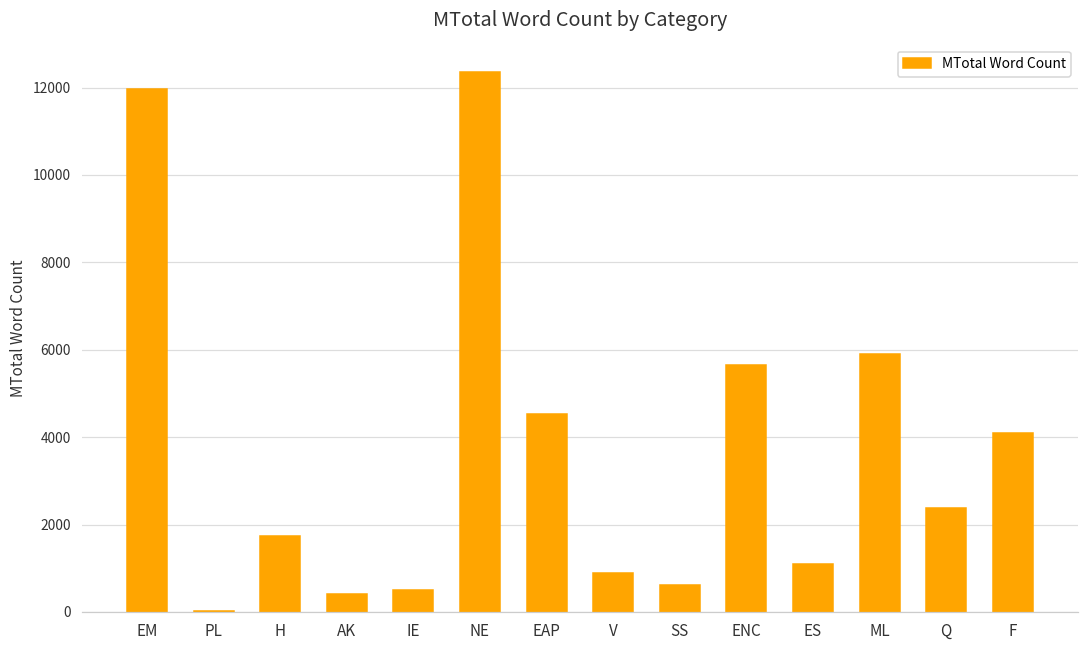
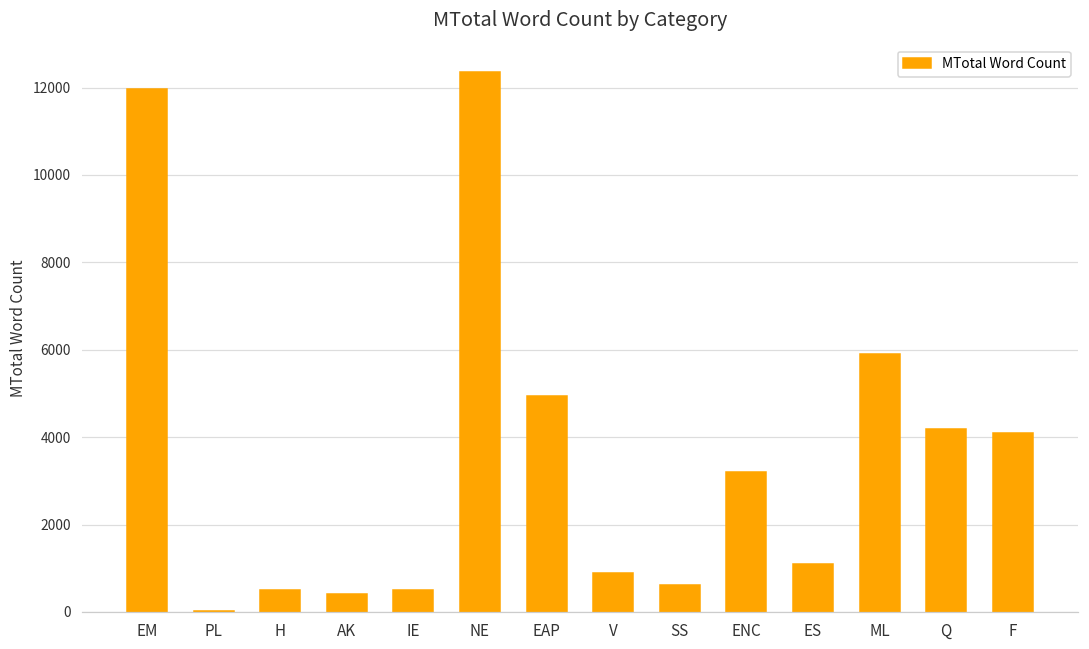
H: 1700 -> 500
EAP: 4500 -> 5000
ENC: 5600 -> 3200
Q: 2400 -> 4200
